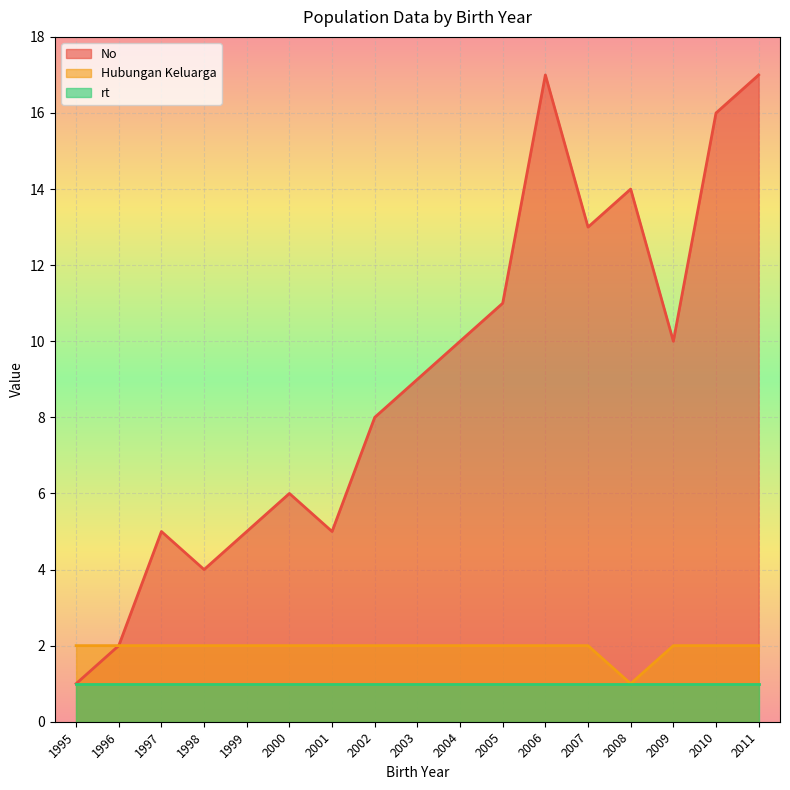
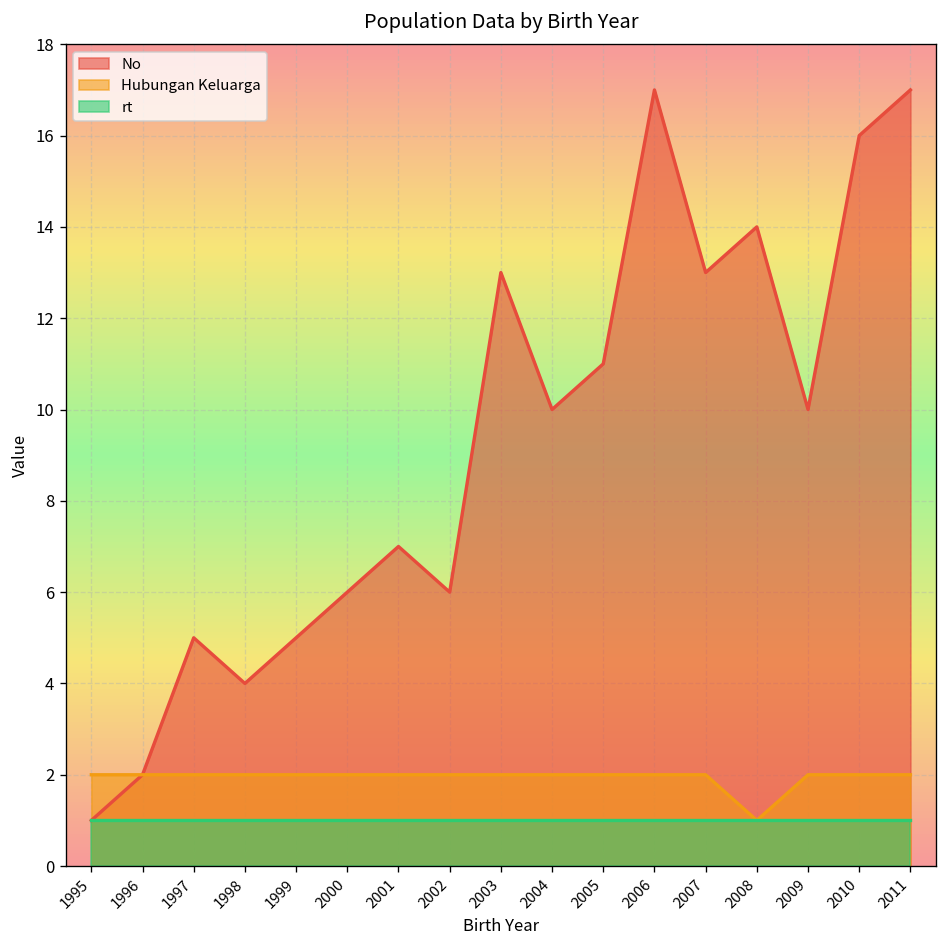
No, 2001: 5 -> 7
No, 2002: 8 -> 6
No, 2003: 9 -> 13
